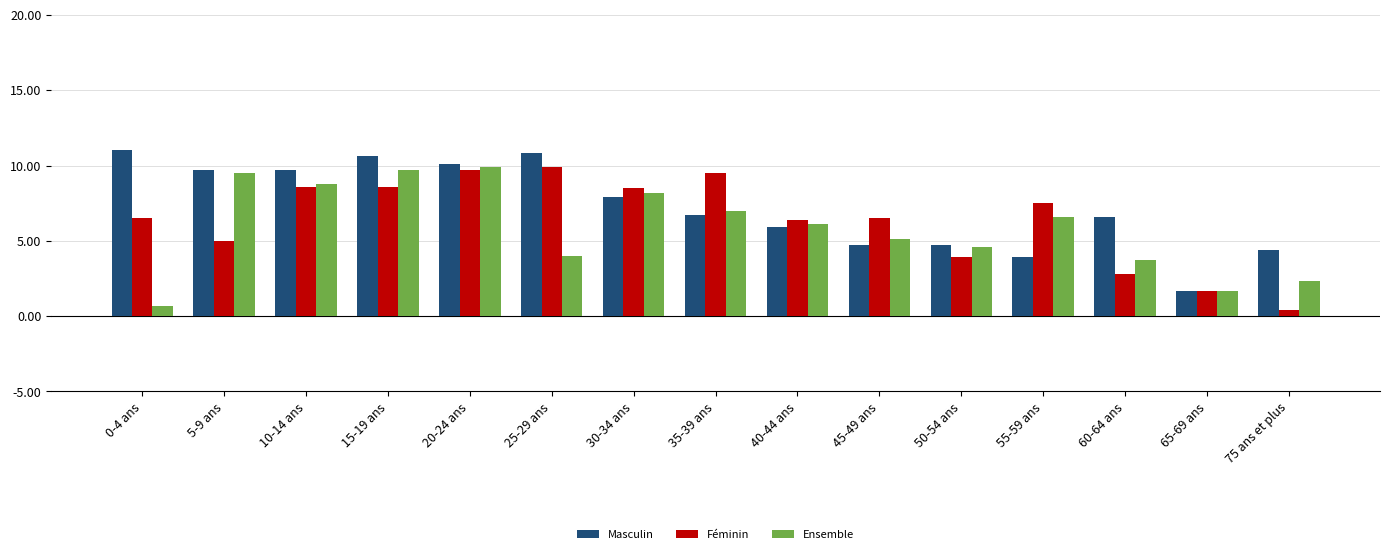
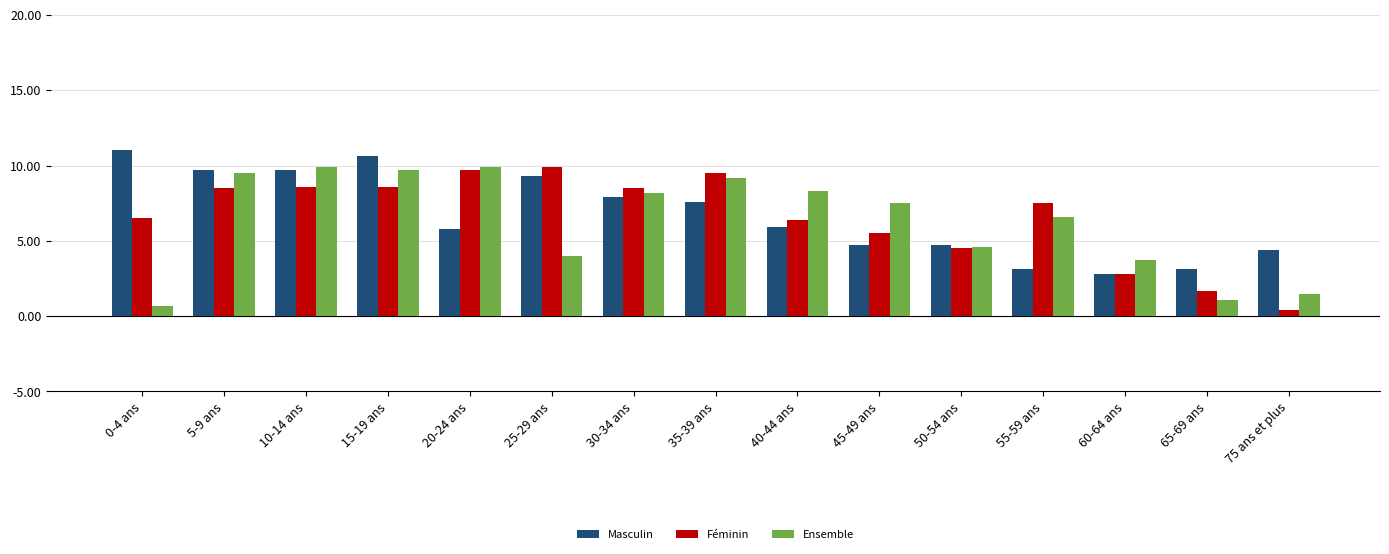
Féminin, 5-9 ans: 5.0 -> 8.5
Ensemble, 10-14 ans: 8.8 -> 9.9
Masculin, 20-24 ans: 10.1 -> 5.8
Masculin, 25-29 ans: 10.8 -> 9.3
Masculin, 35-39 ans: 6.7 -> 7.6
Ensemble, 35-39 ans: 7.0 -> 9.2
Ensemble, 40-44 ans: 6.1 -> 8.3
Féminin, 45-49 ans: 6.5 -> 5.5
Ensemble, 45-49 ans: 5.1 -> 7.5
Féminin, 50-54 ans: 3.9 -> 4.5
Masculin, 55-59 ans: 3.9 -> 3.1
Masculin, 60-64 ans: 6.6 -> 2.8
Masculin, 65-69 ans: 1.7 -> 3.1
Ensemble, 65-69 ans: 1.7 -> 1.1
Ensemble, 75 ans et plus: 2.3 -> 1.5
